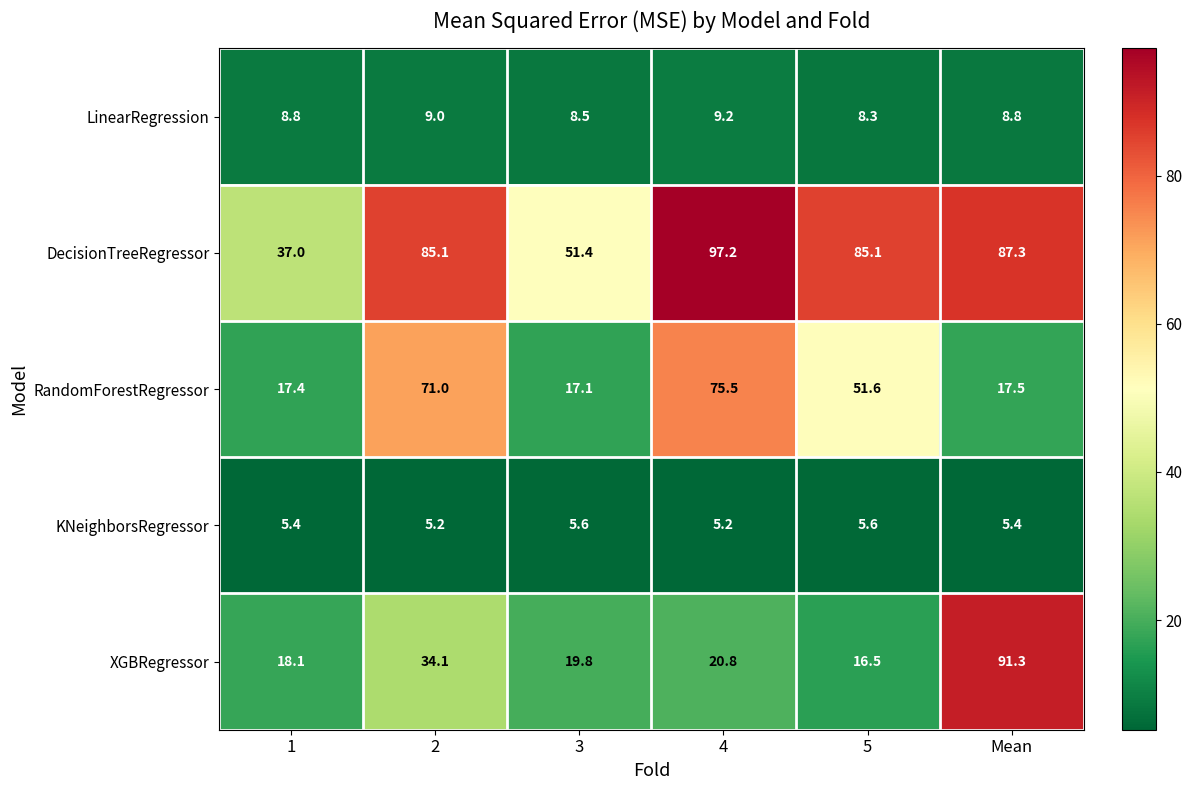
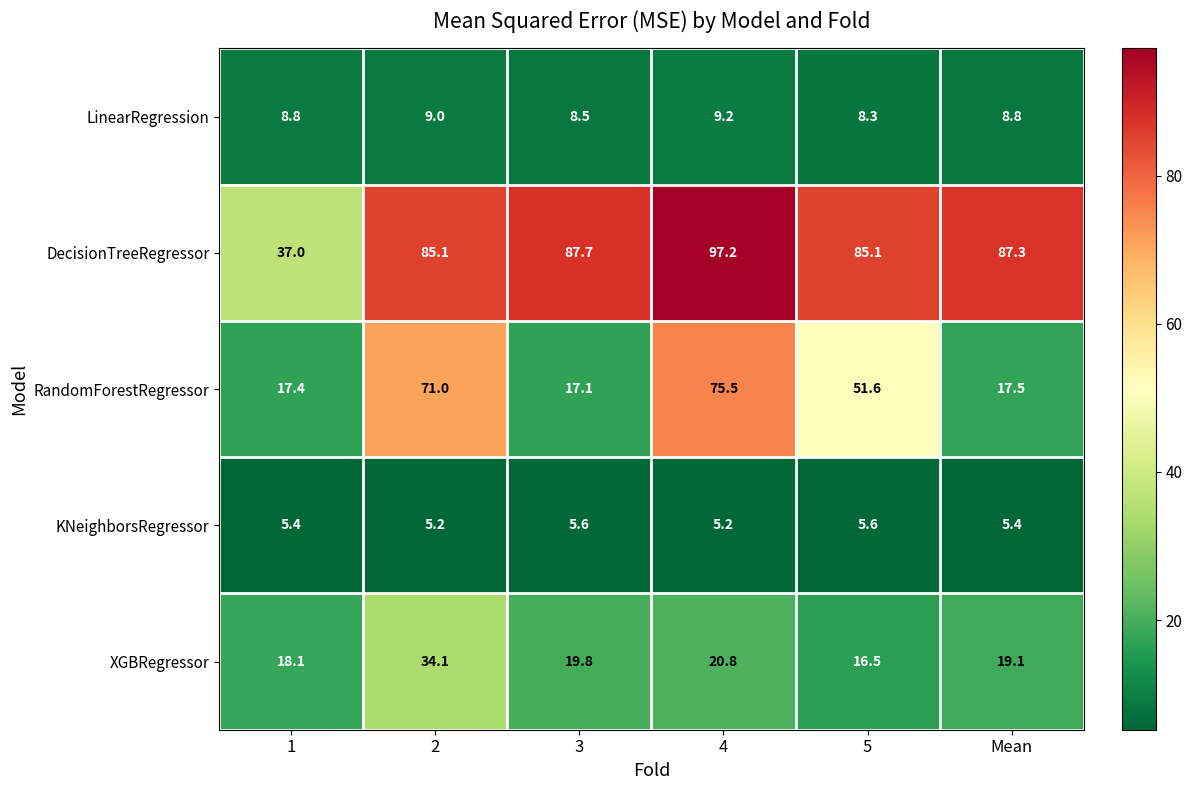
DecisionTreeRegressor, 3: 51.4 -> 87.7
XGBRegressor, Mean: 91.3 -> 19.1
